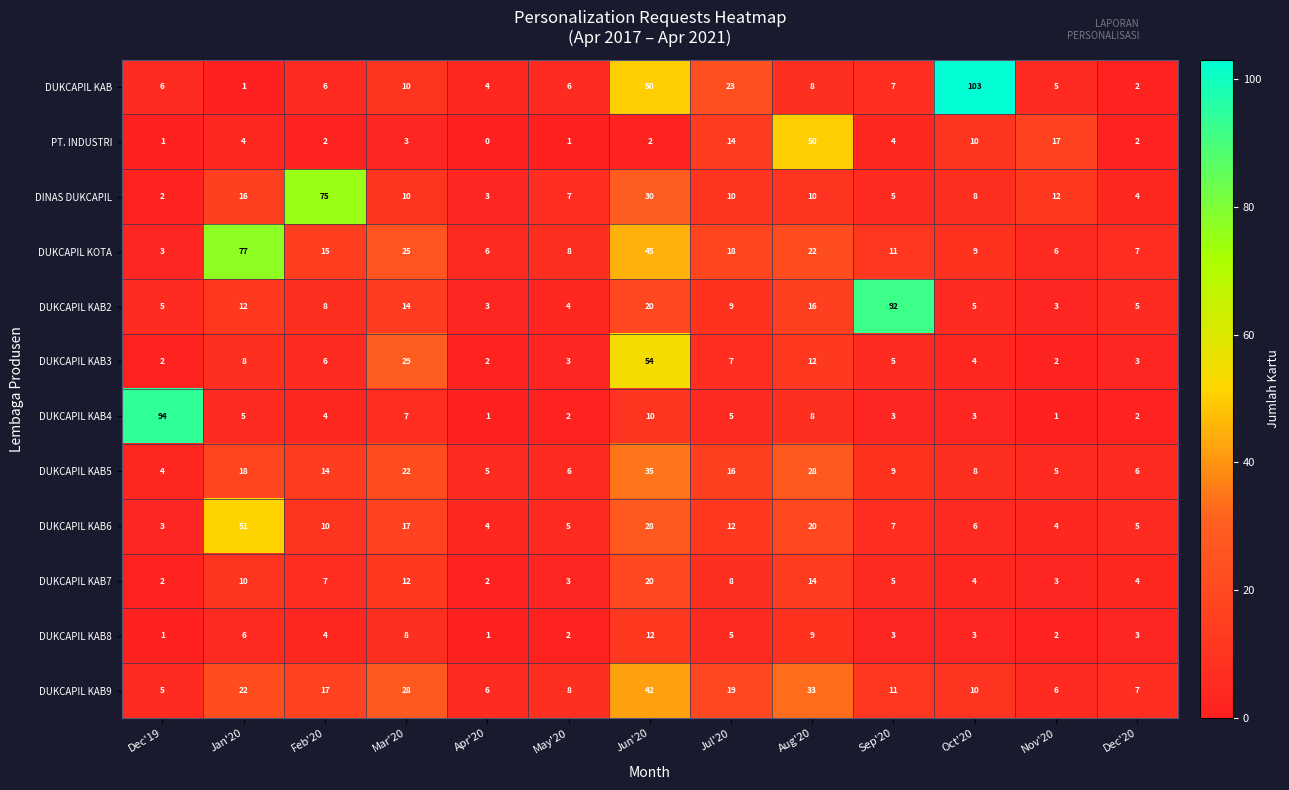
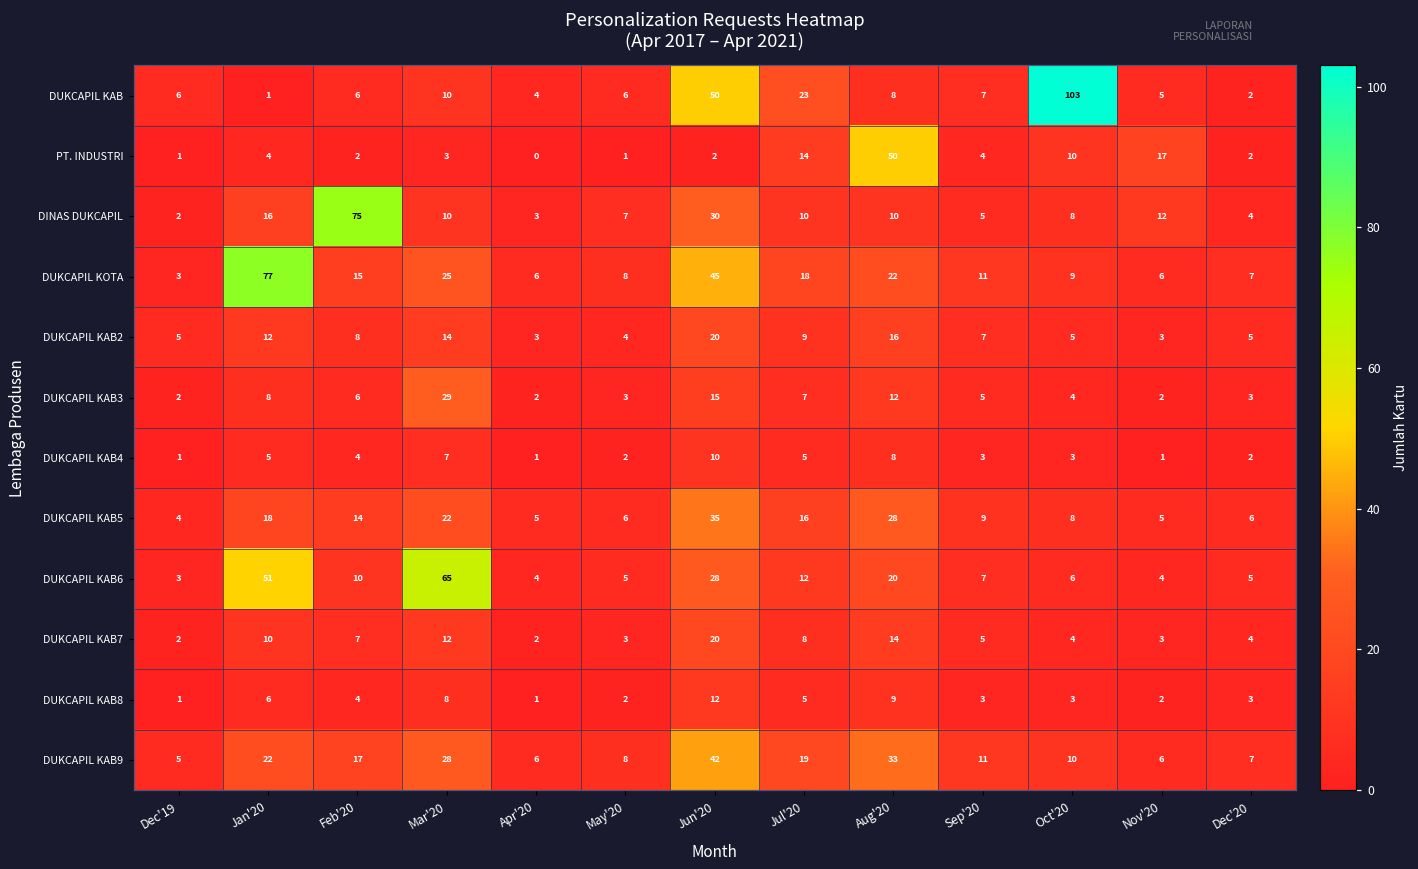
DUKCAPIL KAB2, Sep'20: 92 -> 7
DUKCAPIL KAB3, Jun'20: 54 -> 15
DUKCAPIL KAB4, Dec'19: 94 -> 1
DUKCAPIL KAB6, Mar'20: 17 -> 65
